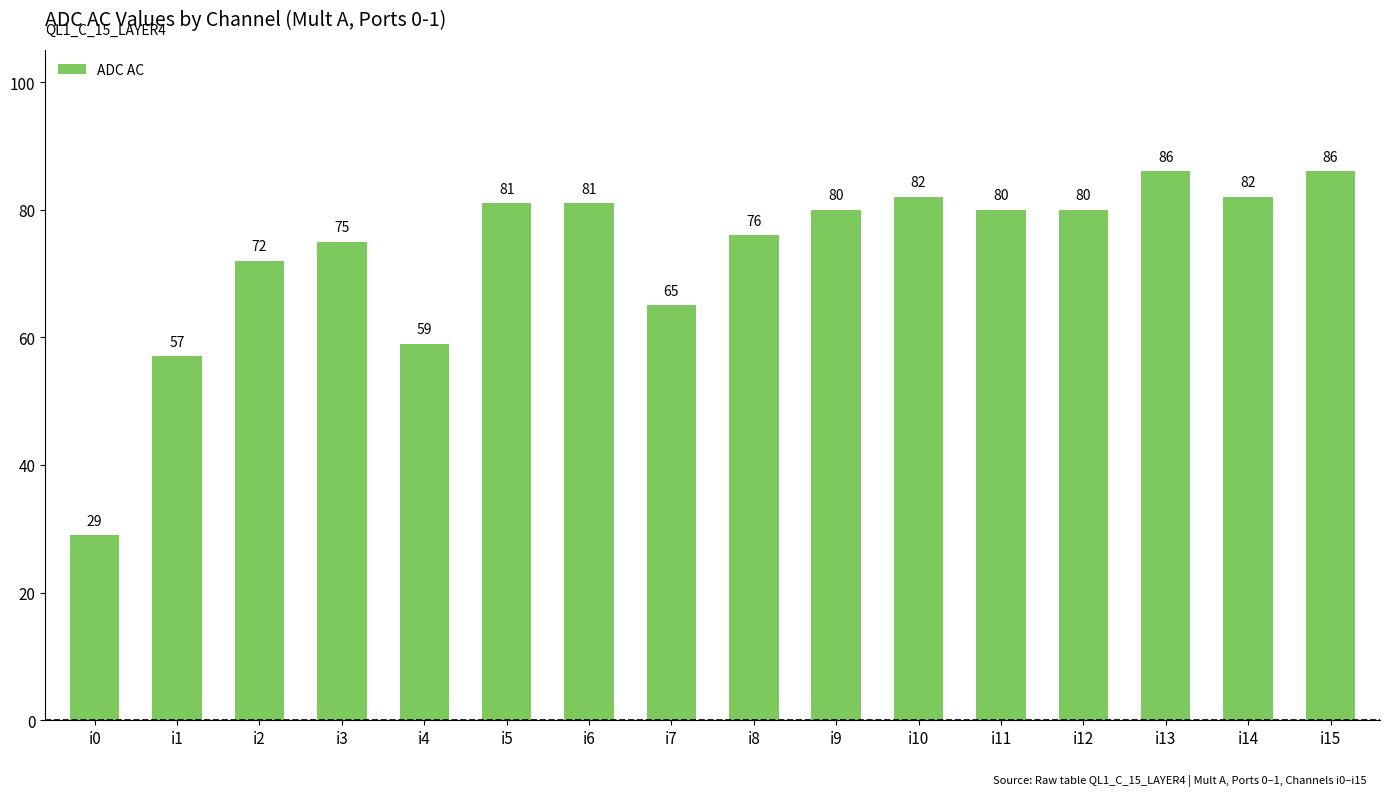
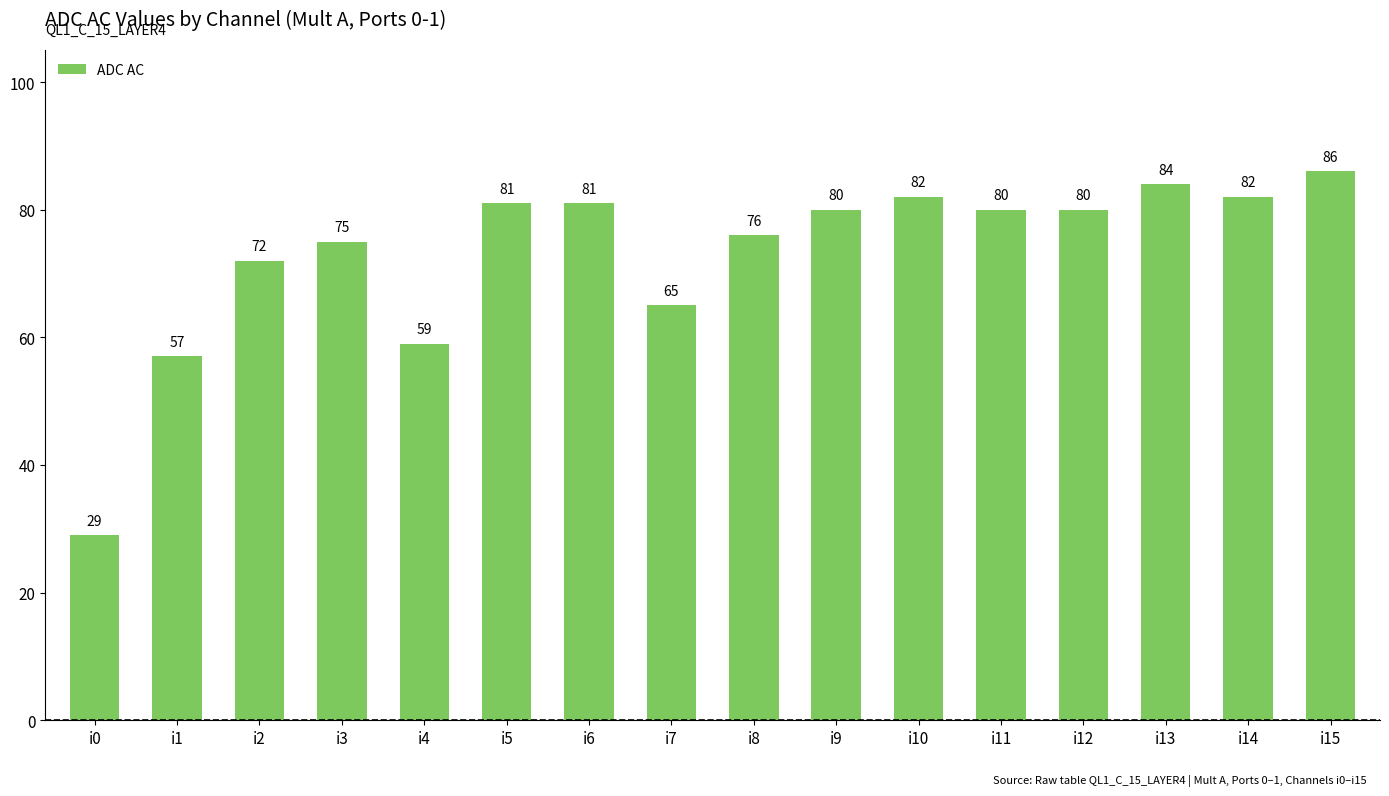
i13: 86 -> 84
